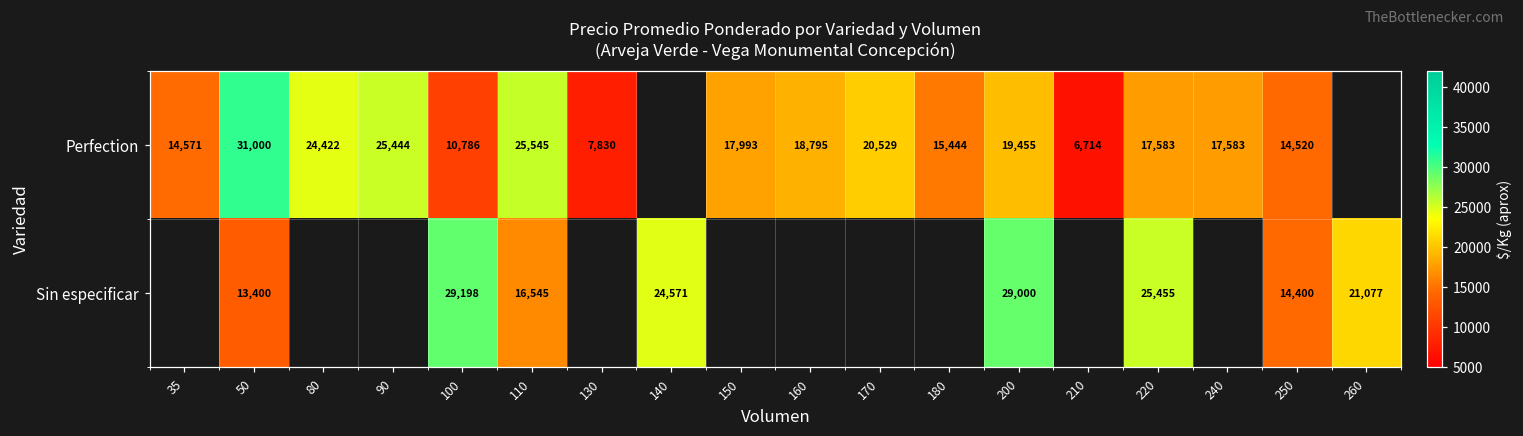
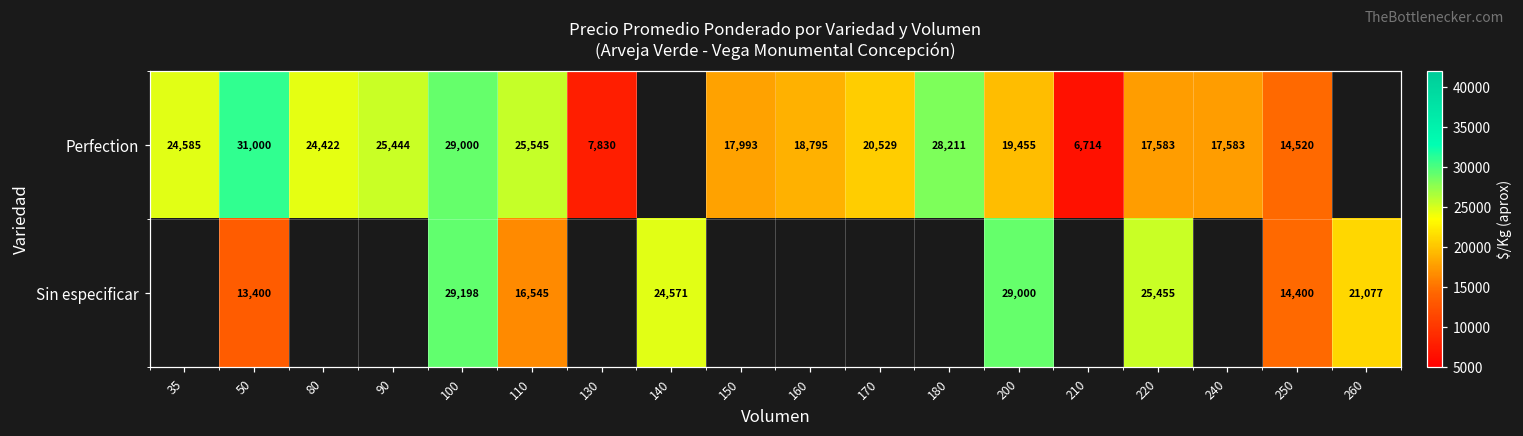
Perfection, 35: 14,571 -> 24,585
Perfection, 100: 10,786 -> 29,000
Perfection, 180: 15,444 -> 28,211
